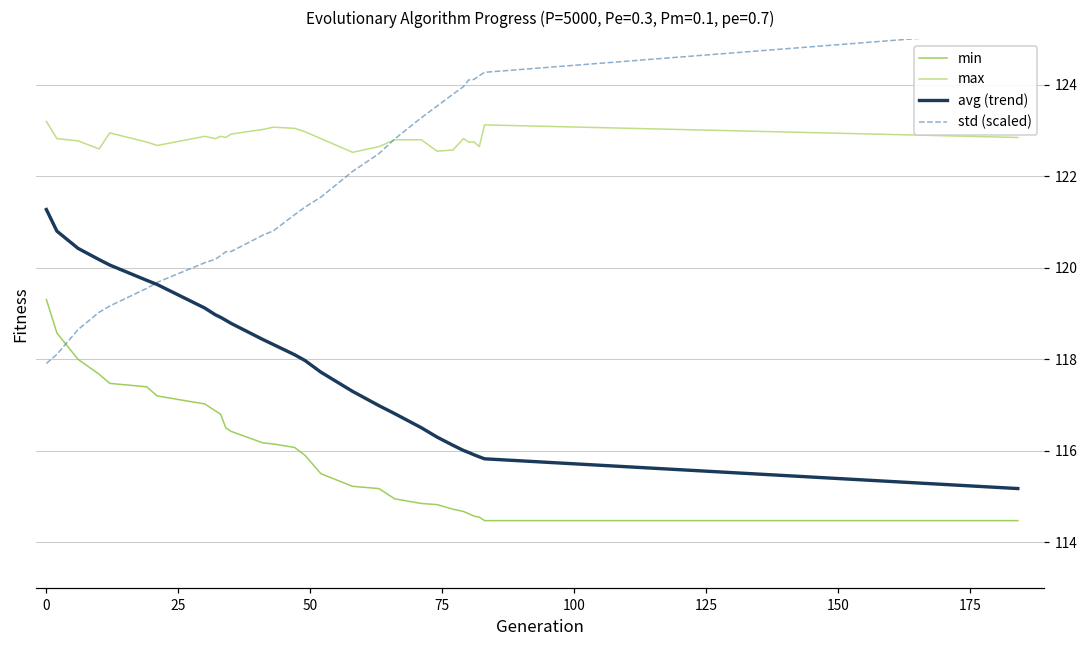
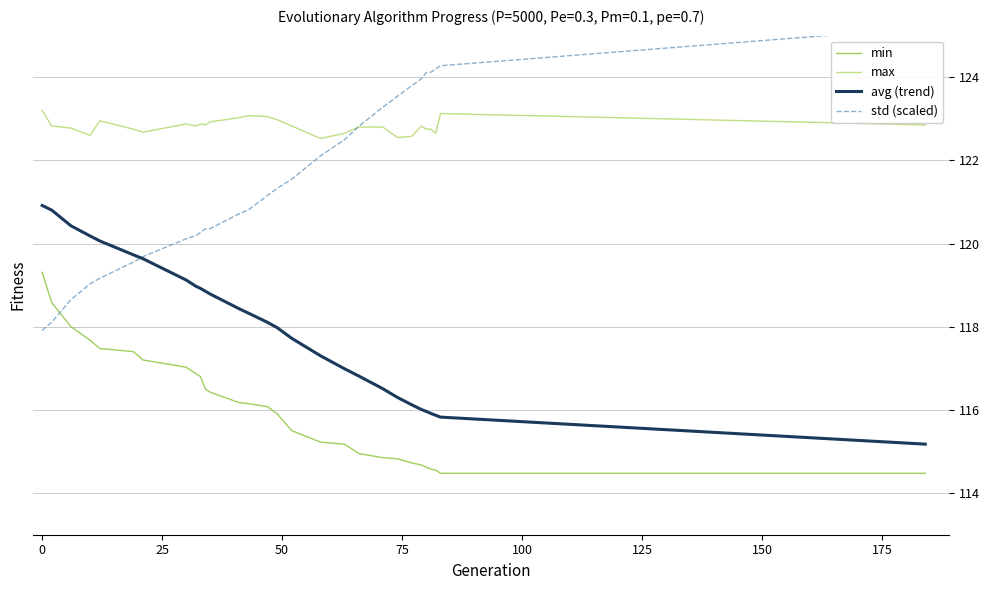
avg (trend), 0: 121.3 -> 120.9
